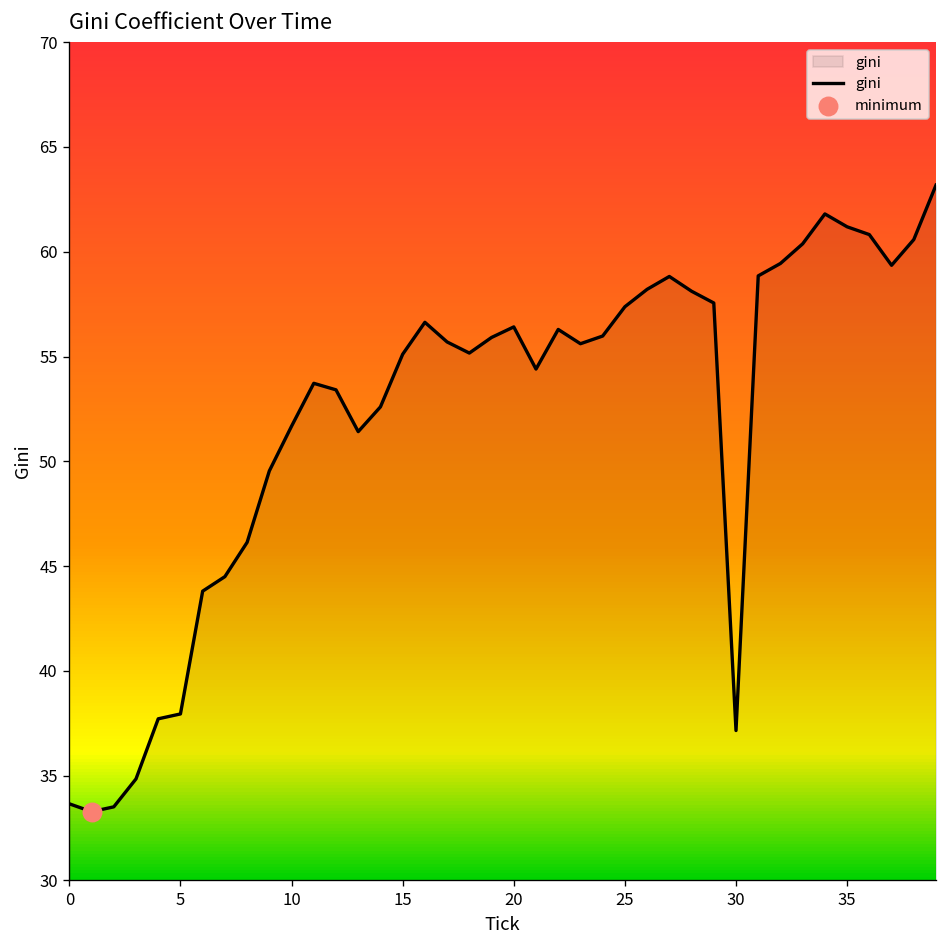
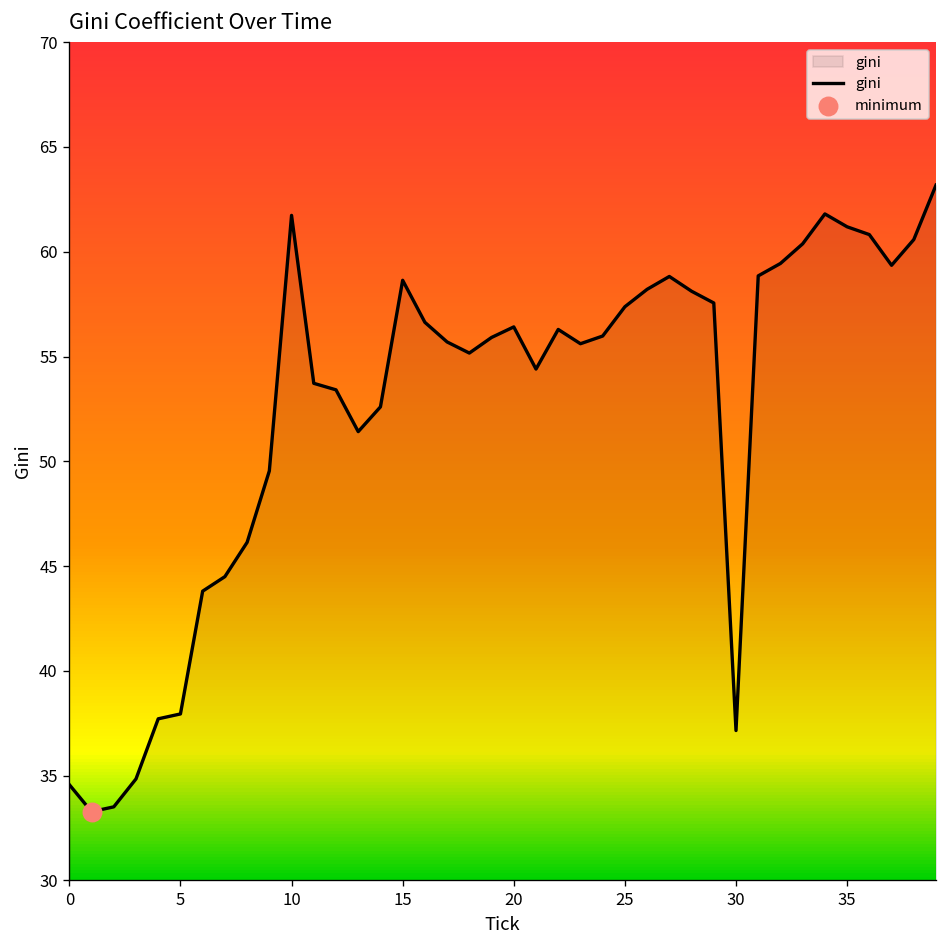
gini, 0: 33.7 -> 34.6
gini, 10: 51.7 -> 61.7
gini, 15: 55.1 -> 58.6
